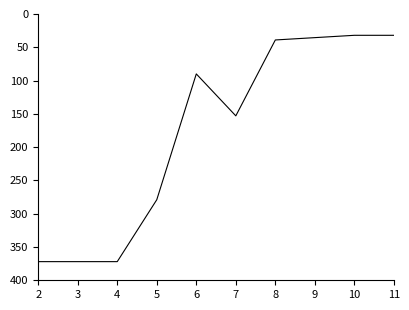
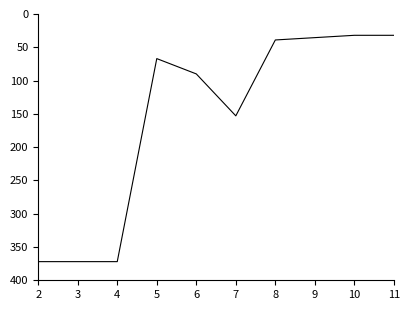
5: 280 -> 70
